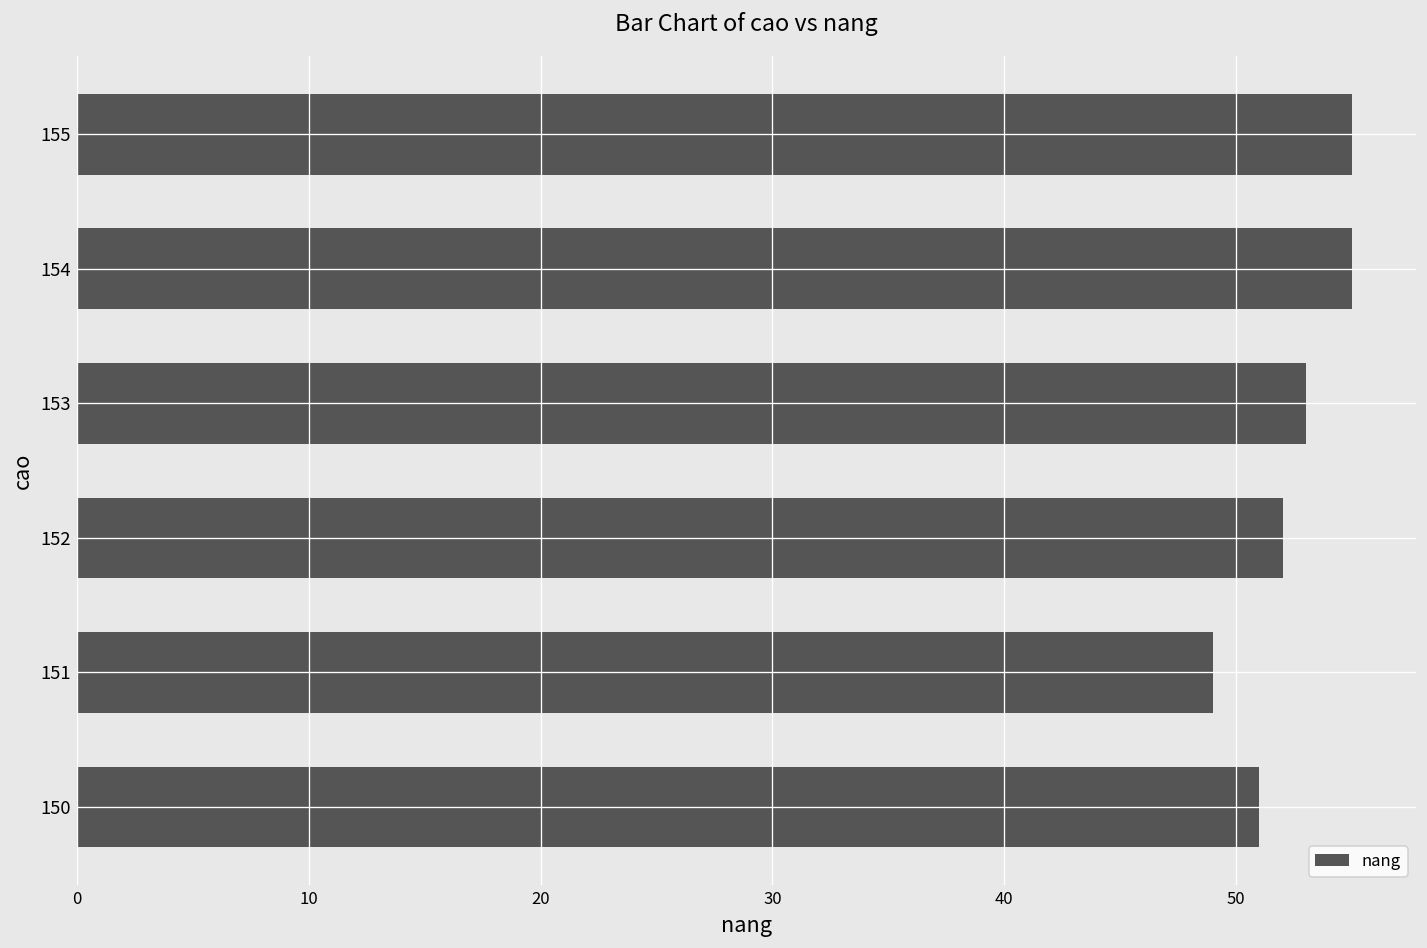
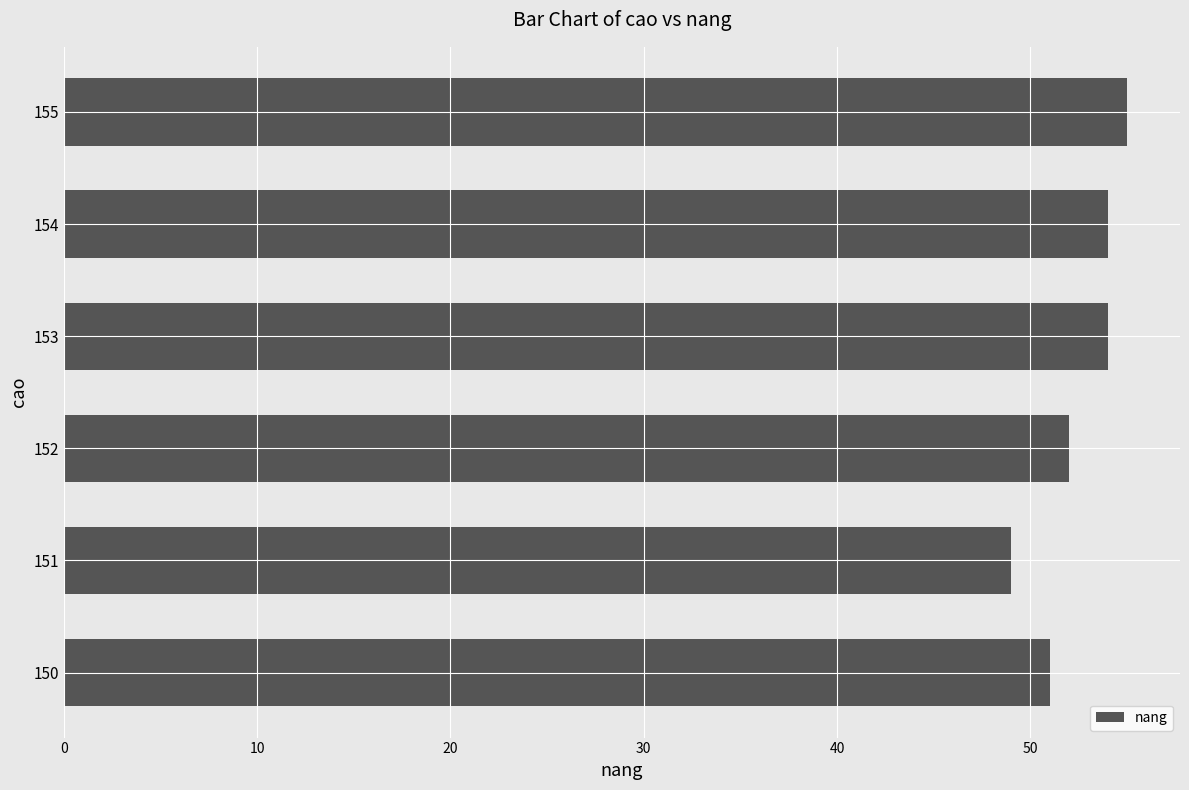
154: 55 -> 54
153: 53 -> 54
